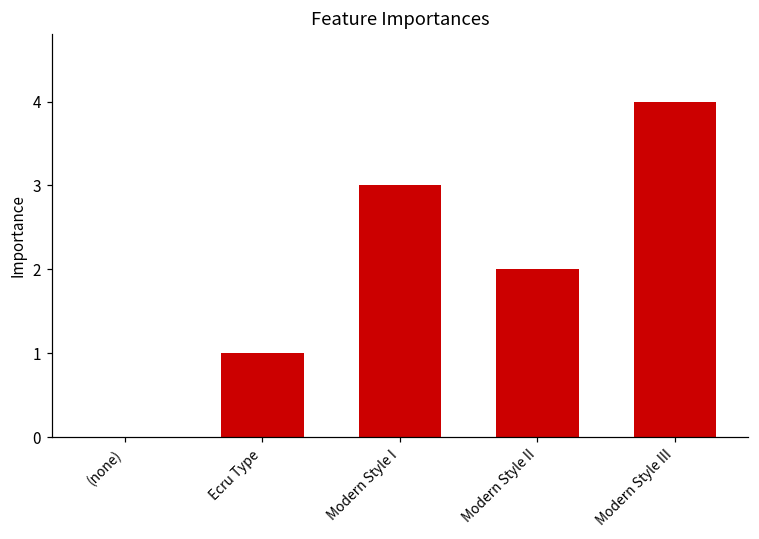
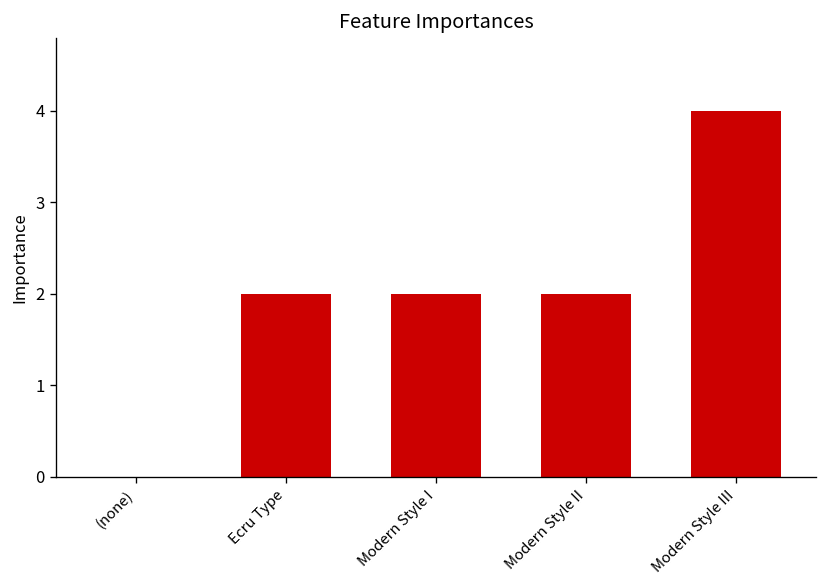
Ecru Type: 1 -> 2
Modern Style I: 3 -> 2
